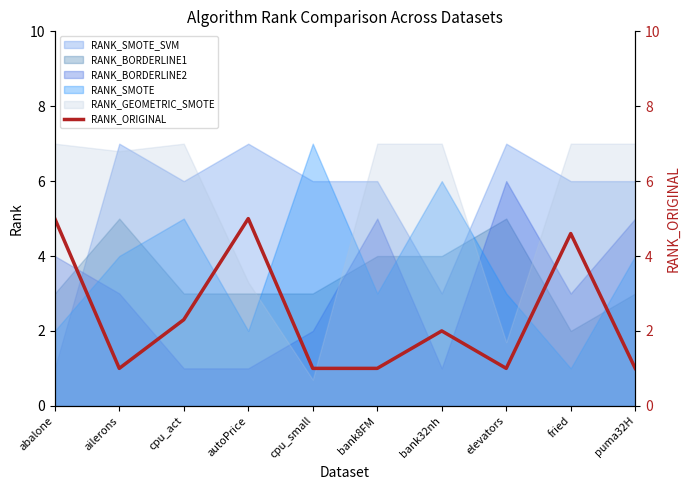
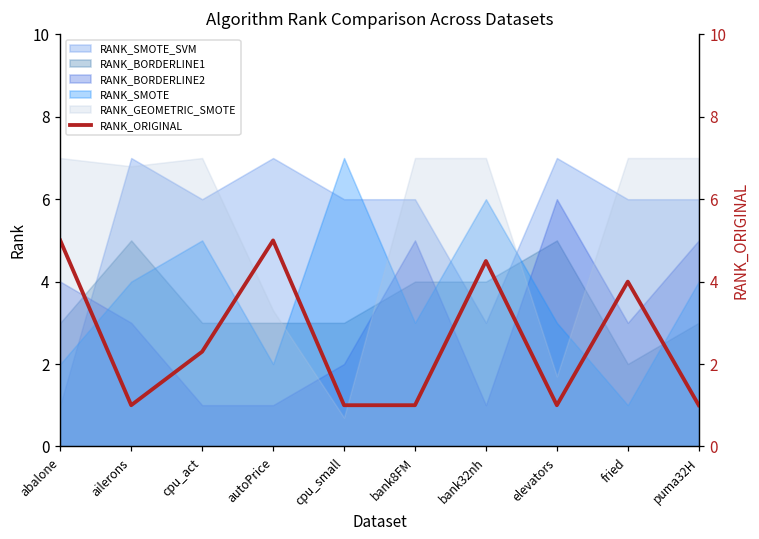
RANK_ORIGINAL, bank32nh: 2.0 -> 4.5
RANK_ORIGINAL, fried: 4.6 -> 4.0
